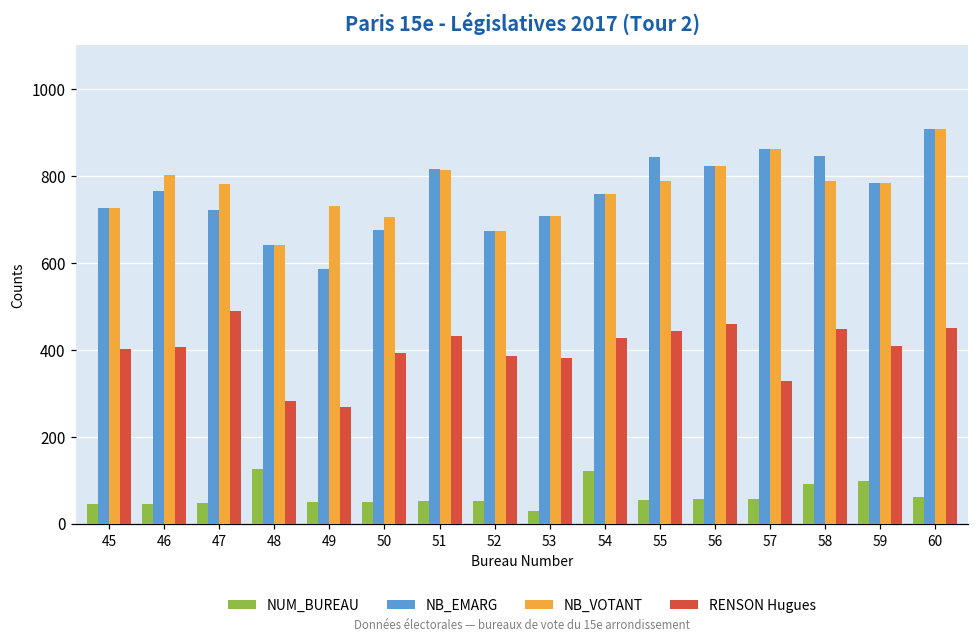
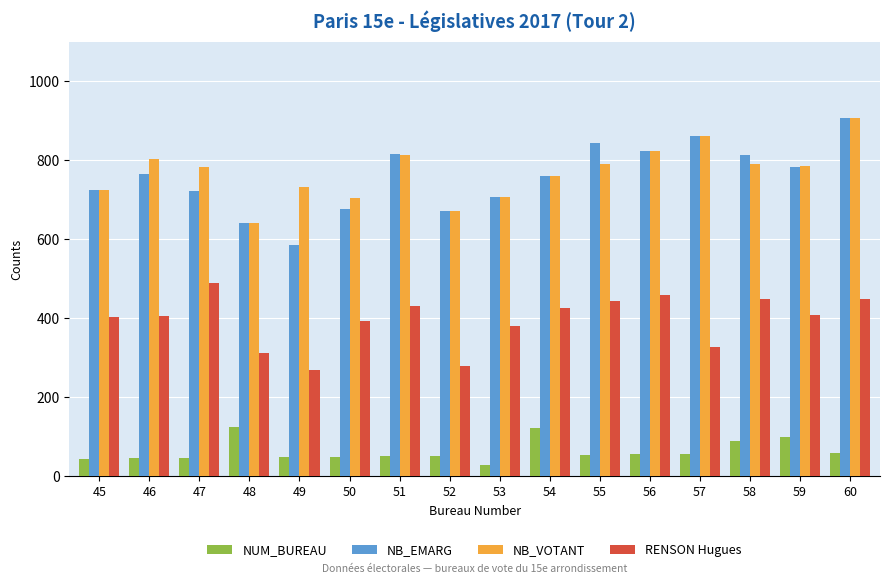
RENSON Hugues, 48: 280 -> 310
RENSON Hugues, 52: 390 -> 280
NB_EMARG, 58: 850 -> 810
